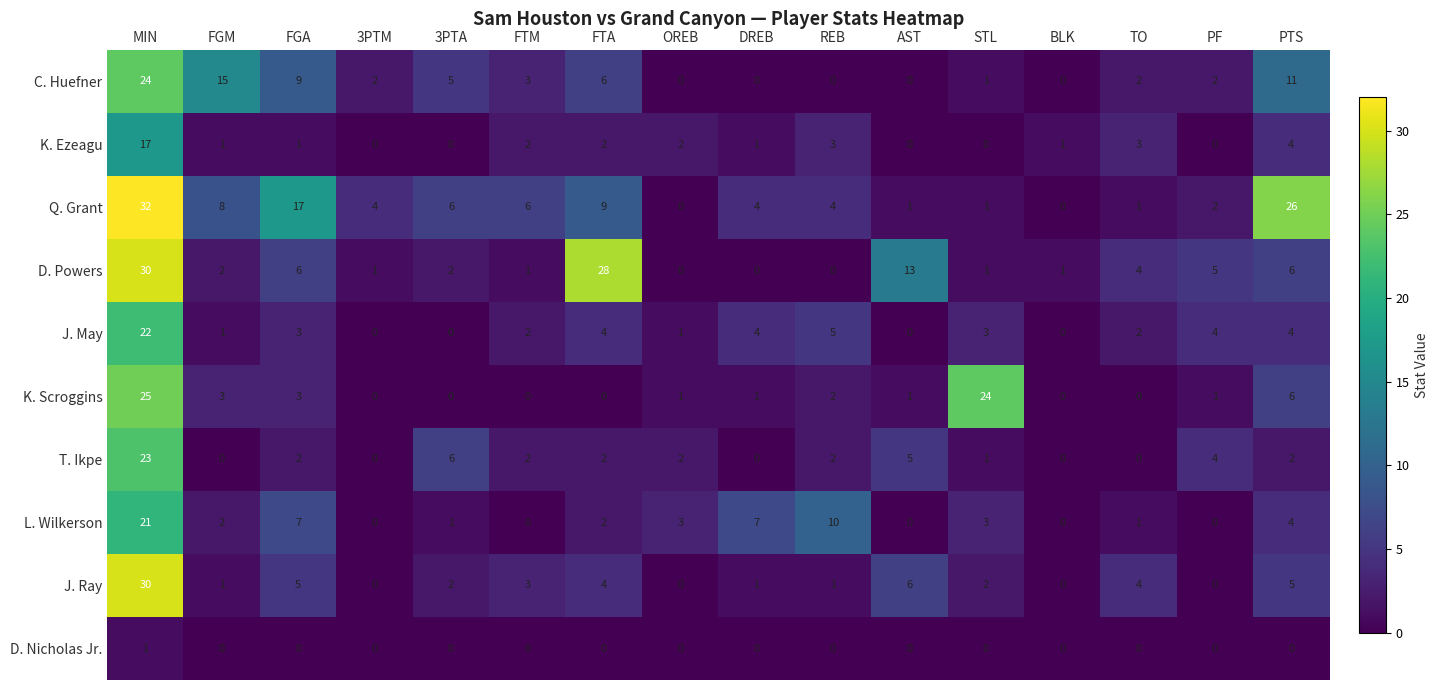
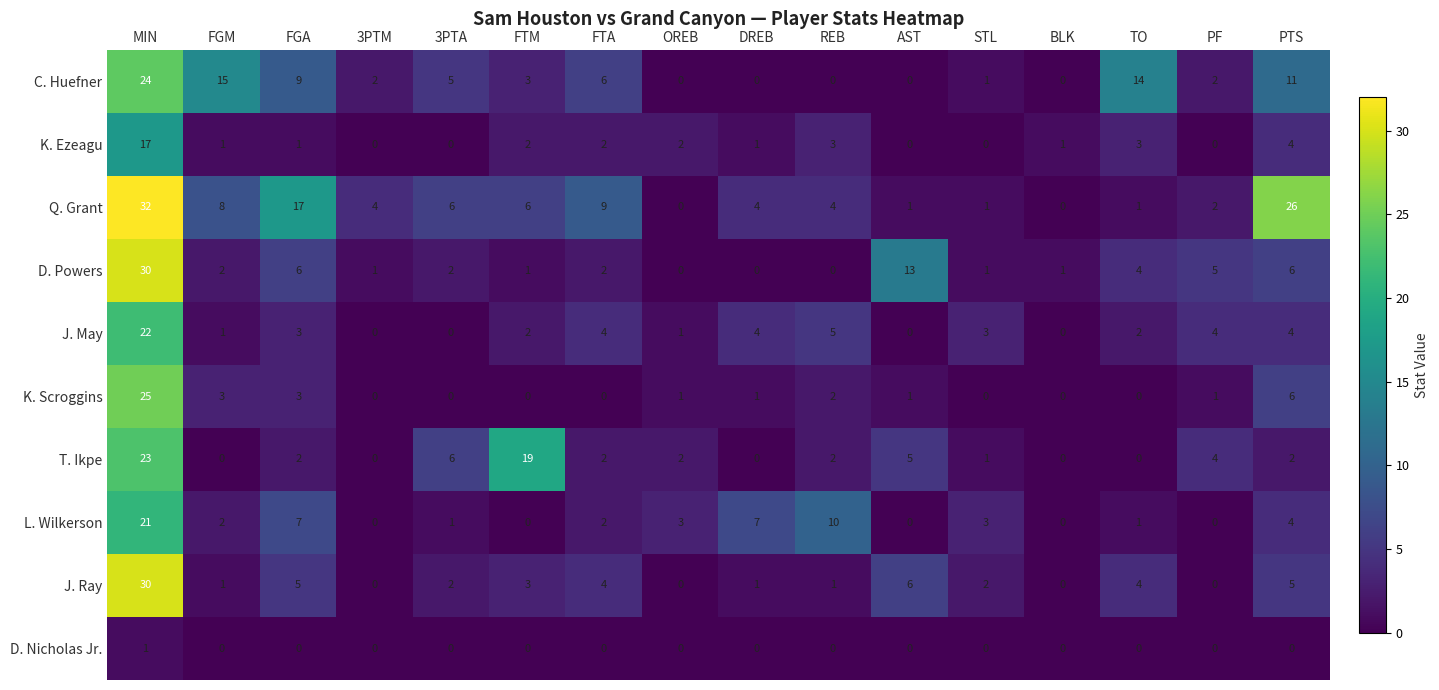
C. Huefner, TO: 2 -> 14
D. Powers, FTA: 28 -> 2
K. Scroggins, STL: 24 -> 0
T. Ikpe, FTM: 2 -> 19
